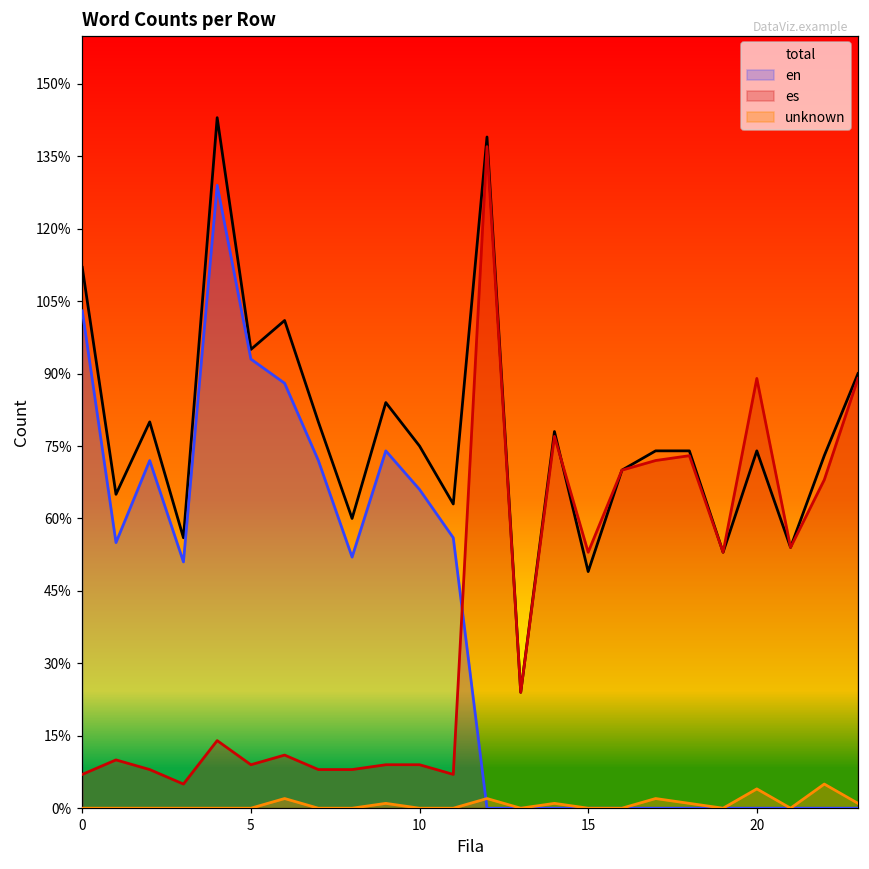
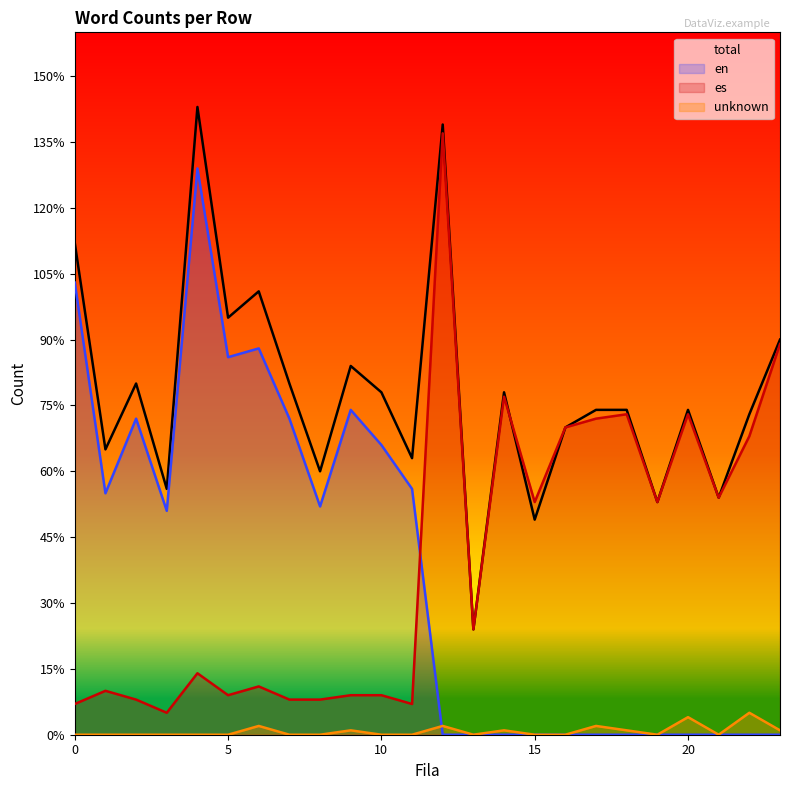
en, 5: 93% -> 86%
total, 10: 75% -> 78%
es, 20: 89% -> 73%
